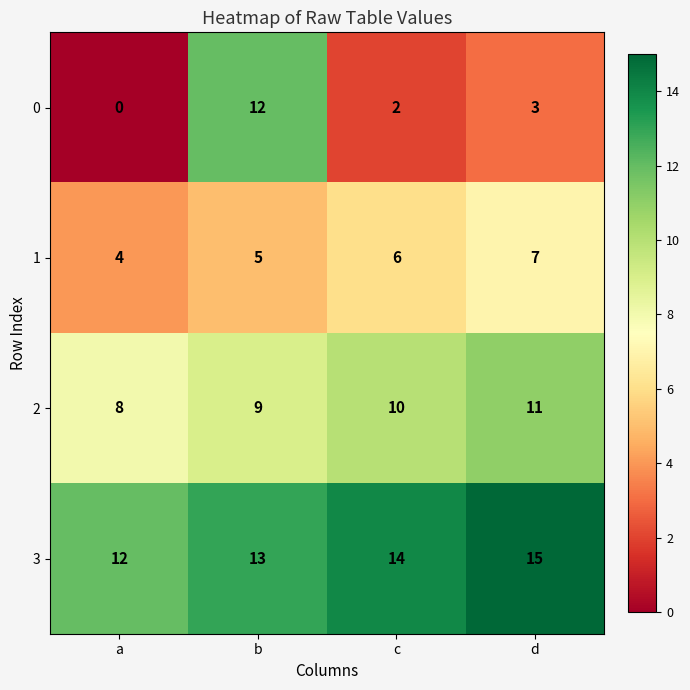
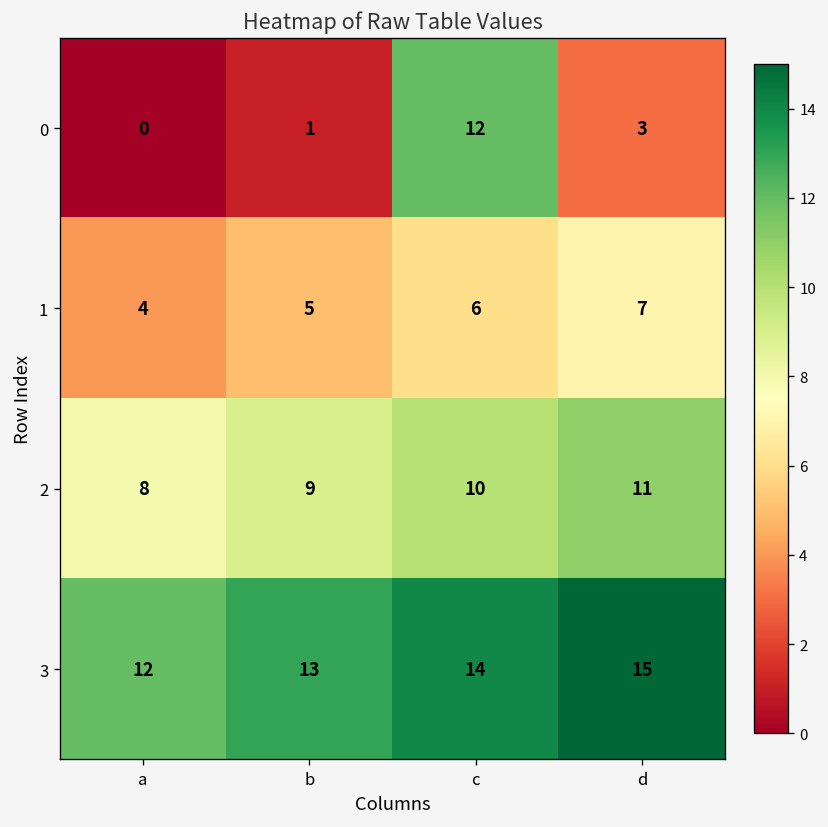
0, b: 12 -> 1
0, c: 2 -> 12
